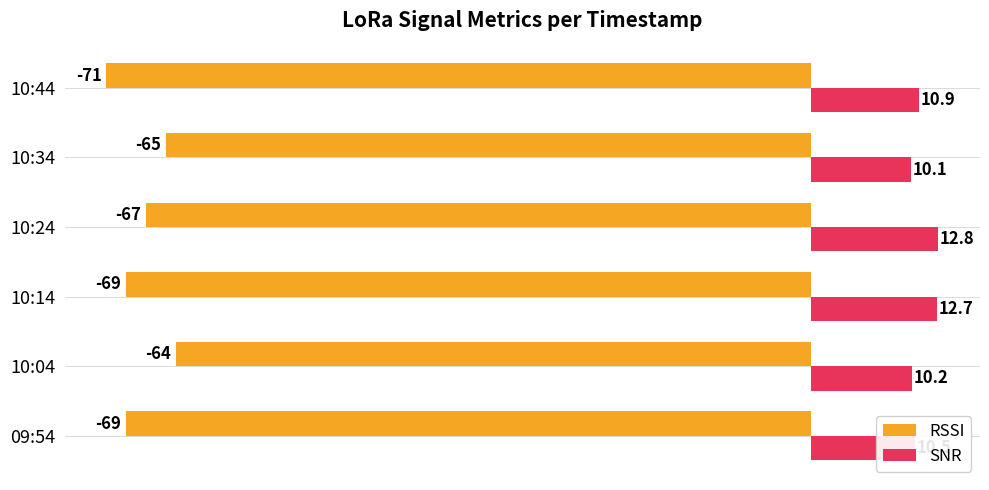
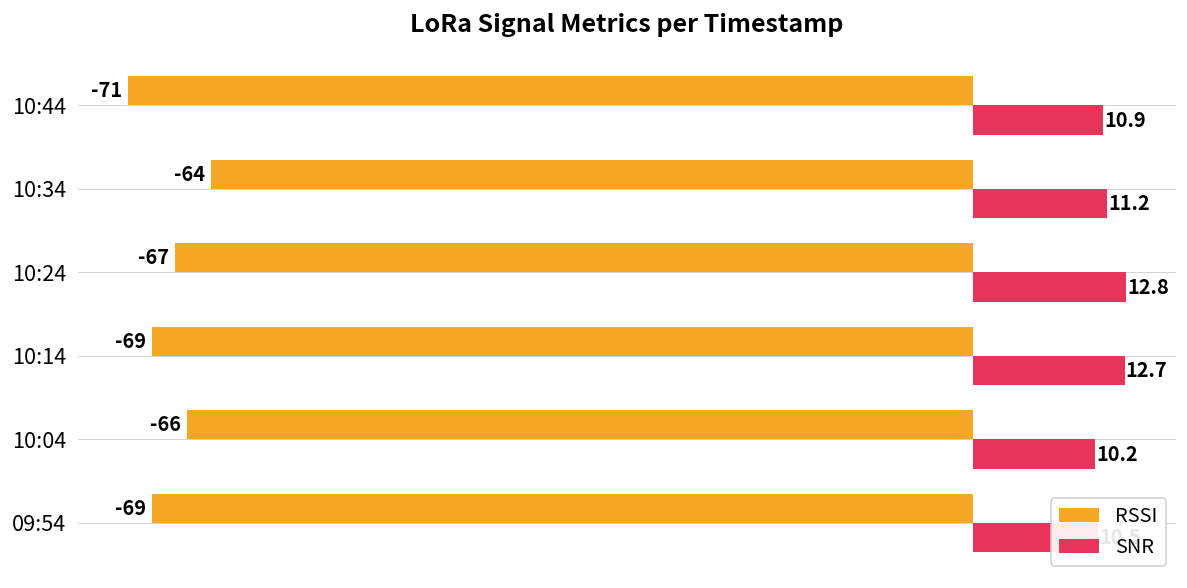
RSSI, 10:34: -65 -> -64
SNR, 10:34: 10.1 -> 11.2
RSSI, 10:04: -64 -> -66
